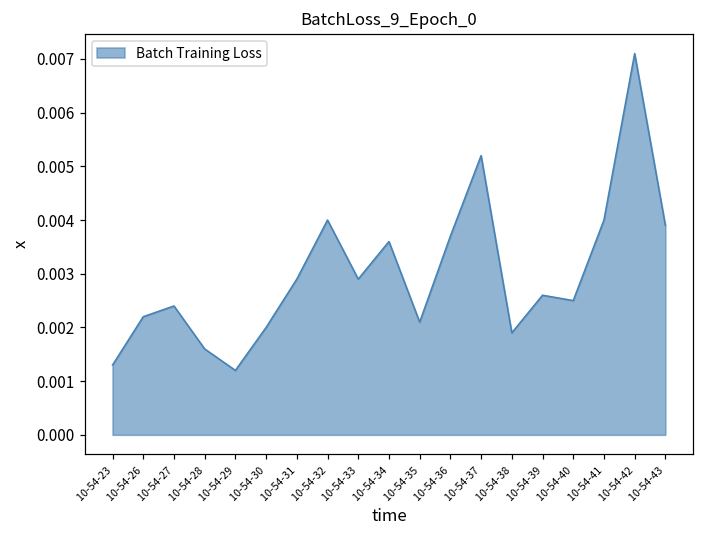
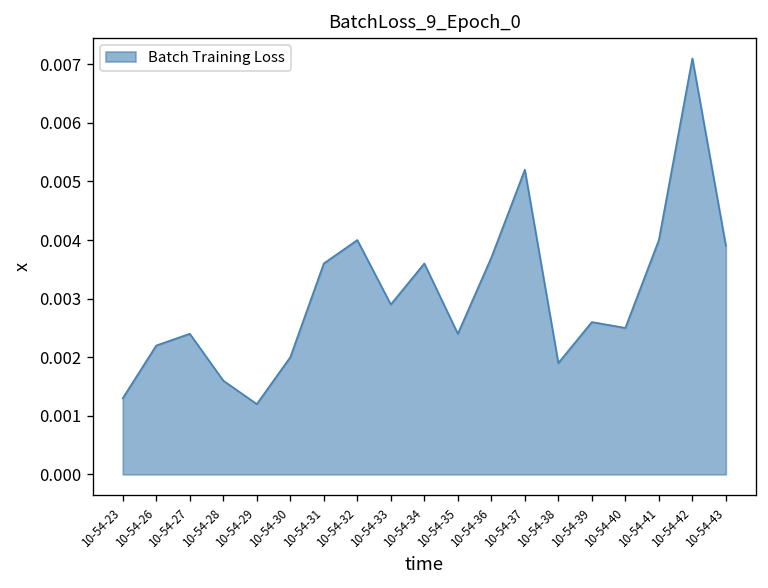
10-54-31: 0.0029 -> 0.0036
10-54-35: 0.0021 -> 0.0024
